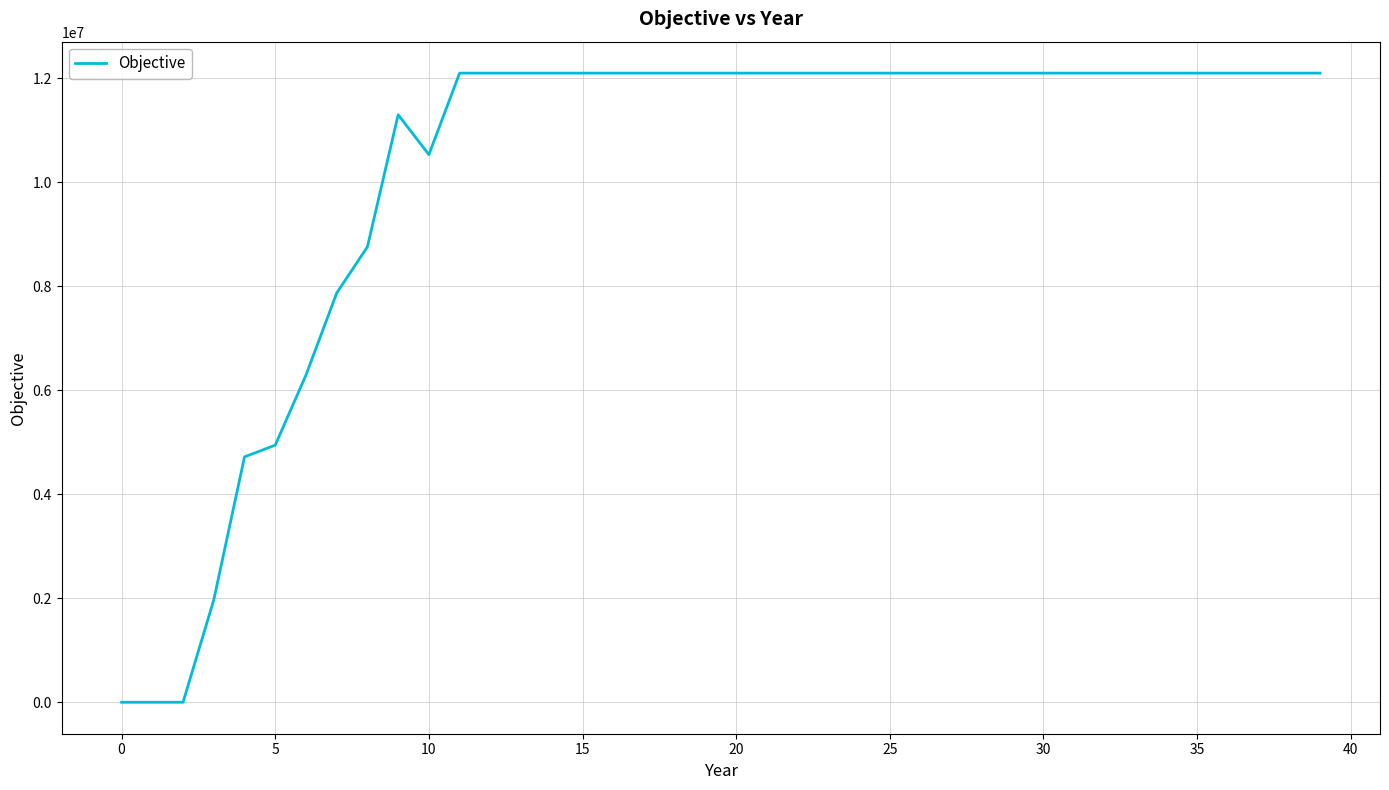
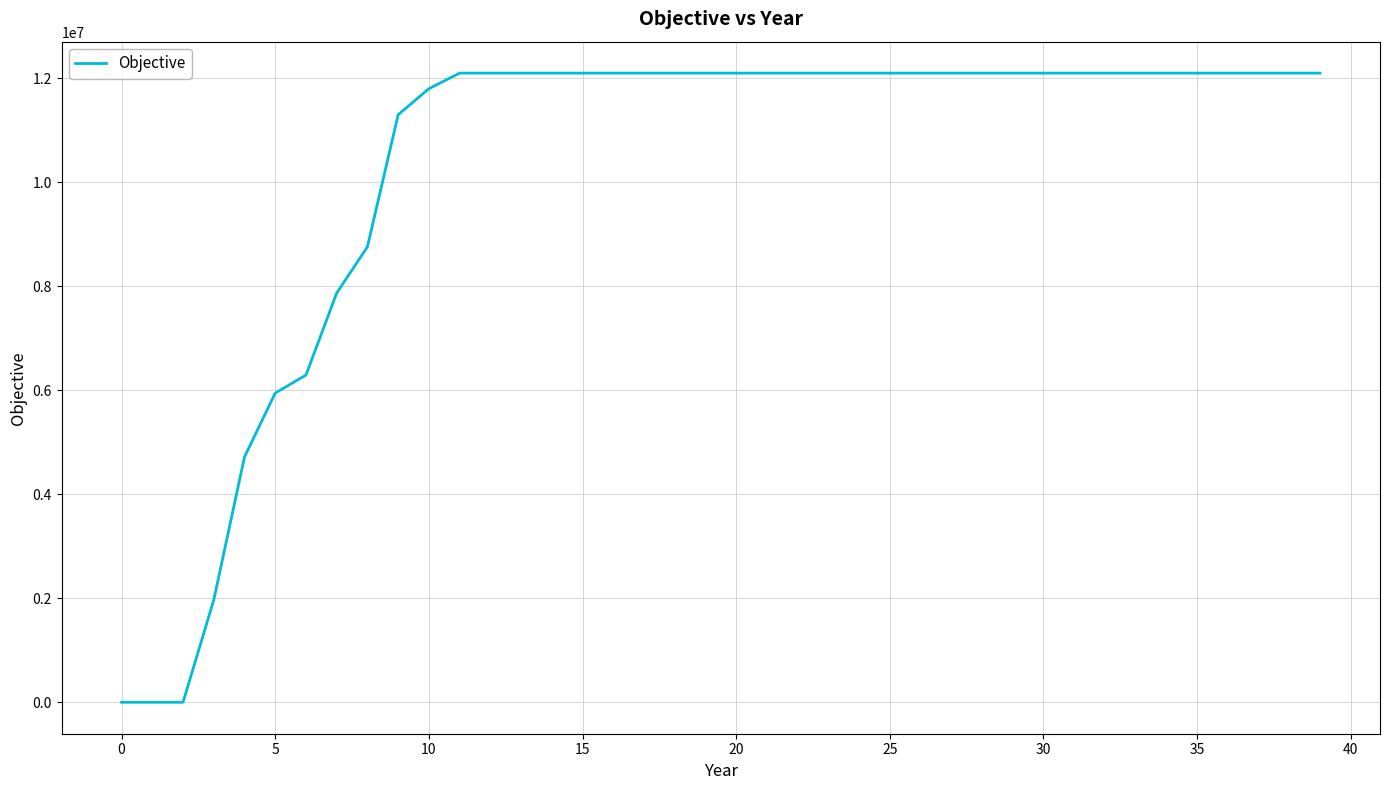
5: 4900000 -> 5900000
10: 10500000 -> 11800000
